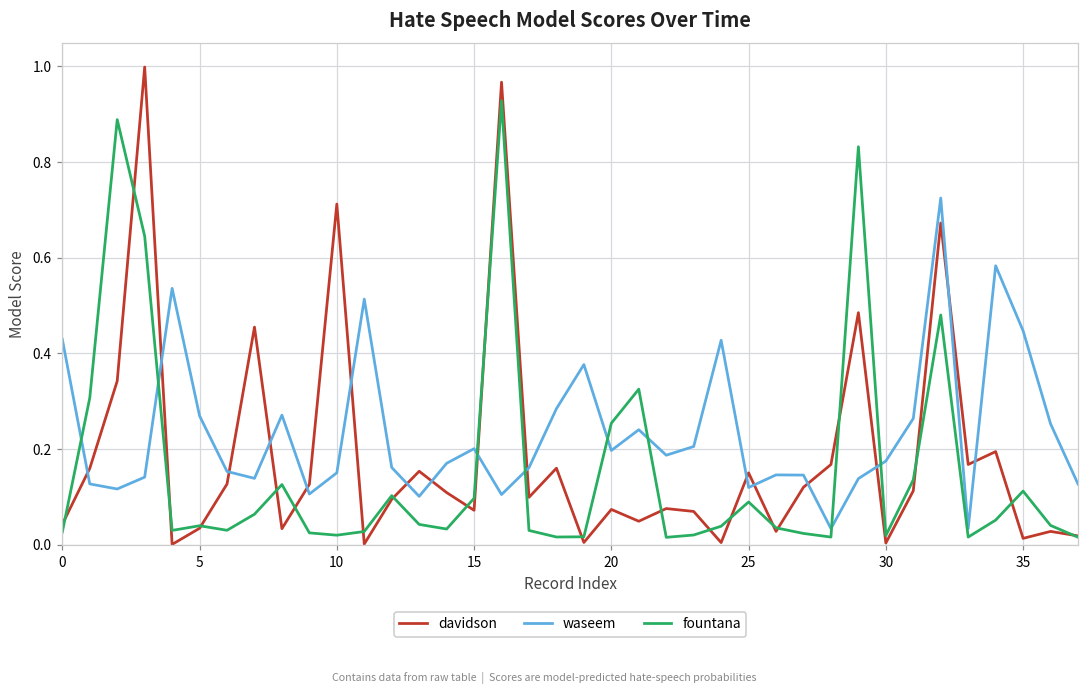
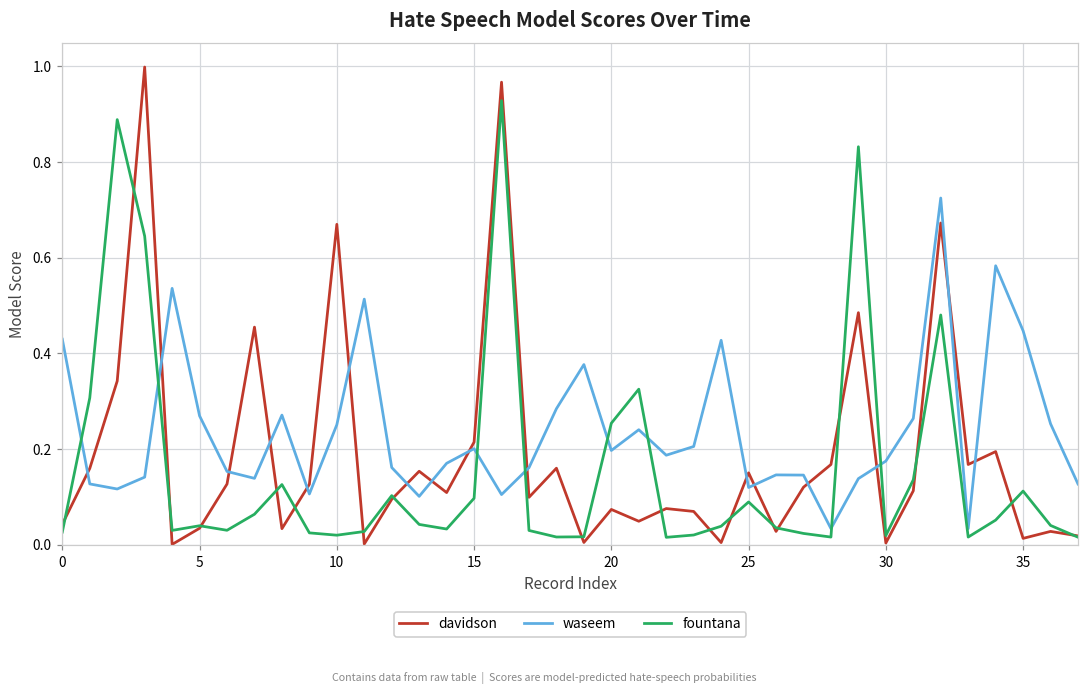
davidson, 10: 0.71 -> 0.67
waseem, 10: 0.15 -> 0.25
davidson, 15: 0.07 -> 0.21
